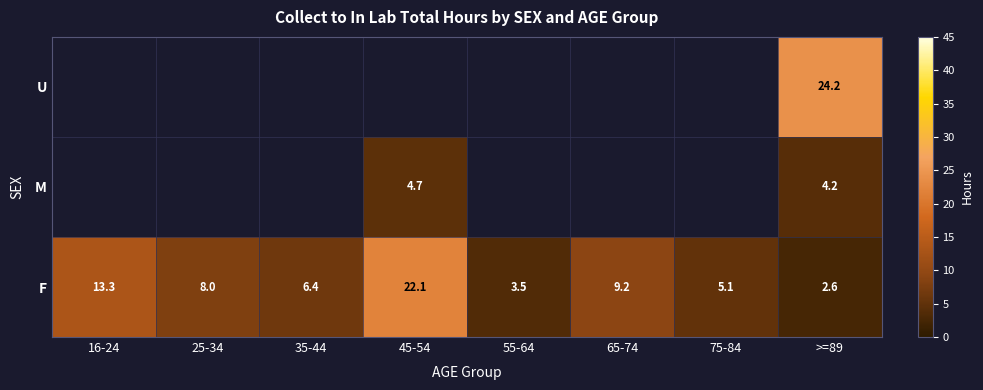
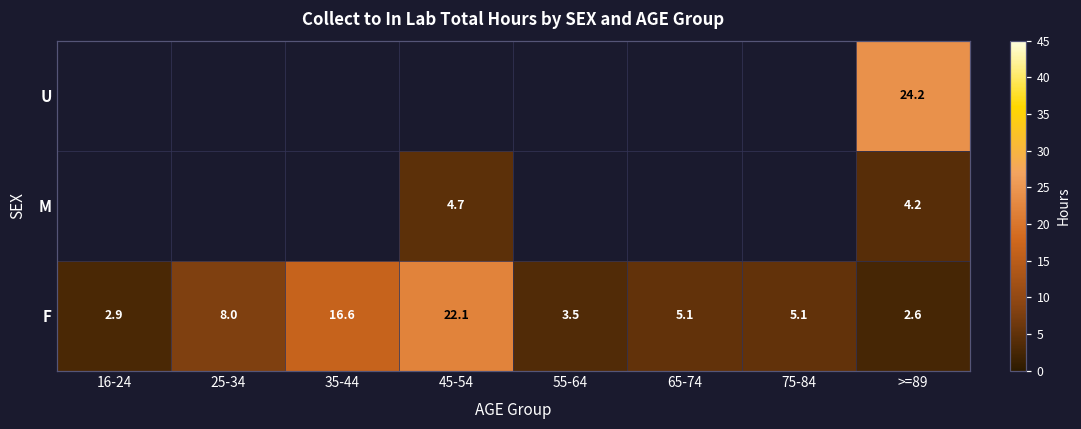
F, 16-24: 13.3 -> 2.9
F, 35-44: 6.4 -> 16.6
F, 65-74: 9.2 -> 5.1
